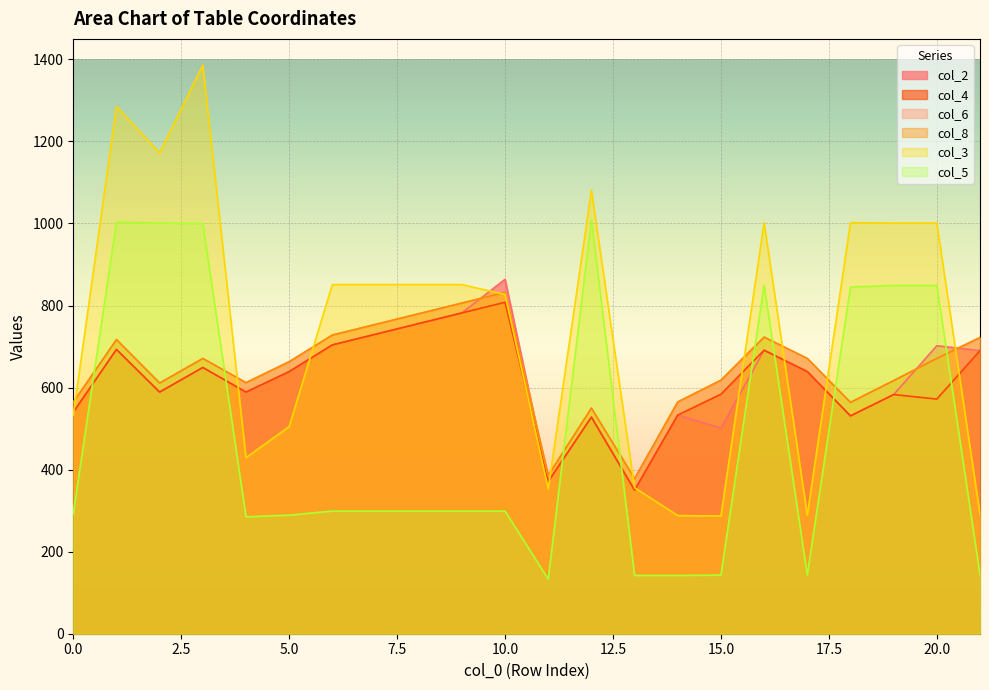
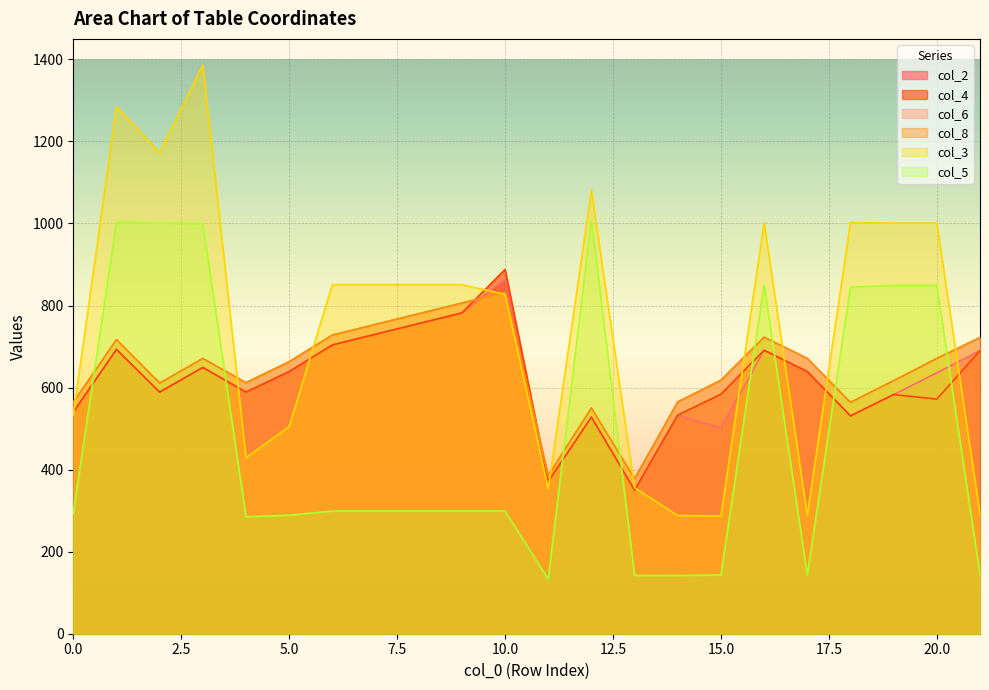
col_4, 10.0: 810 -> 890
col_2, 20.0: 700 -> 640
